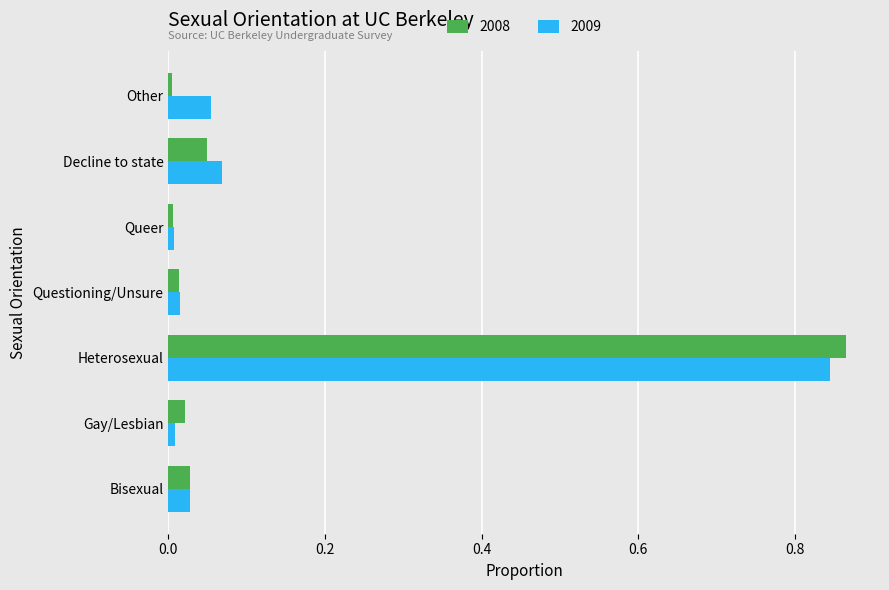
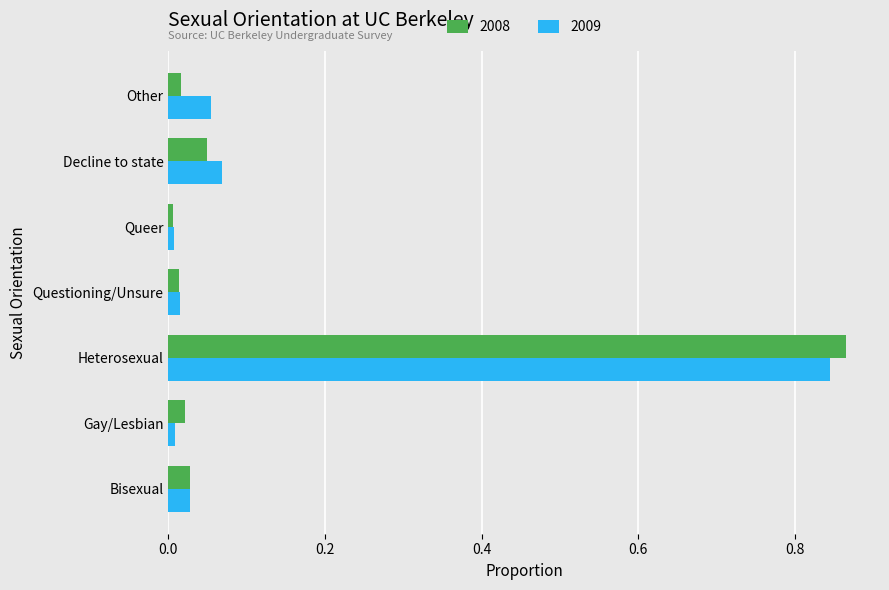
2008, Other: 0.01 -> 0.02
